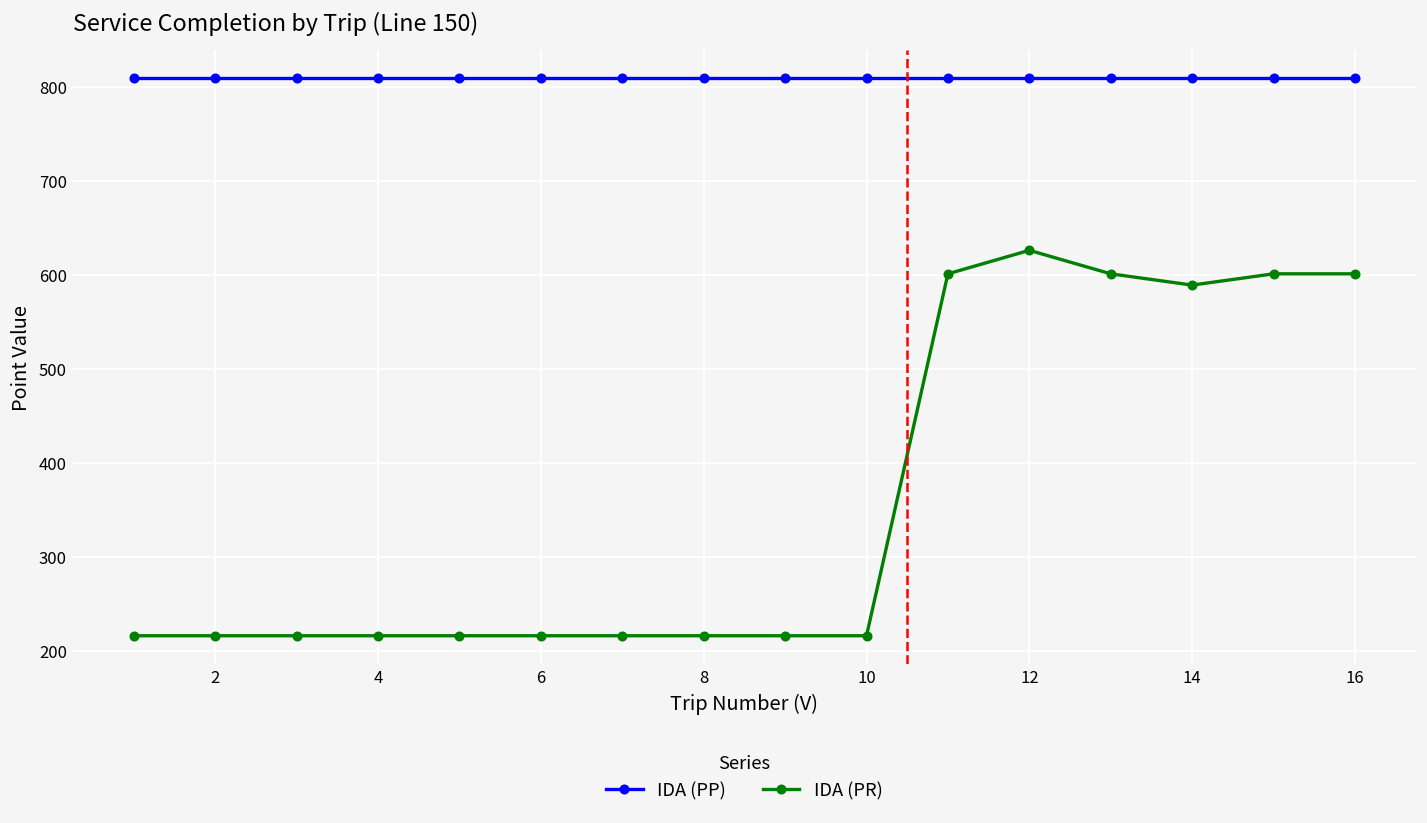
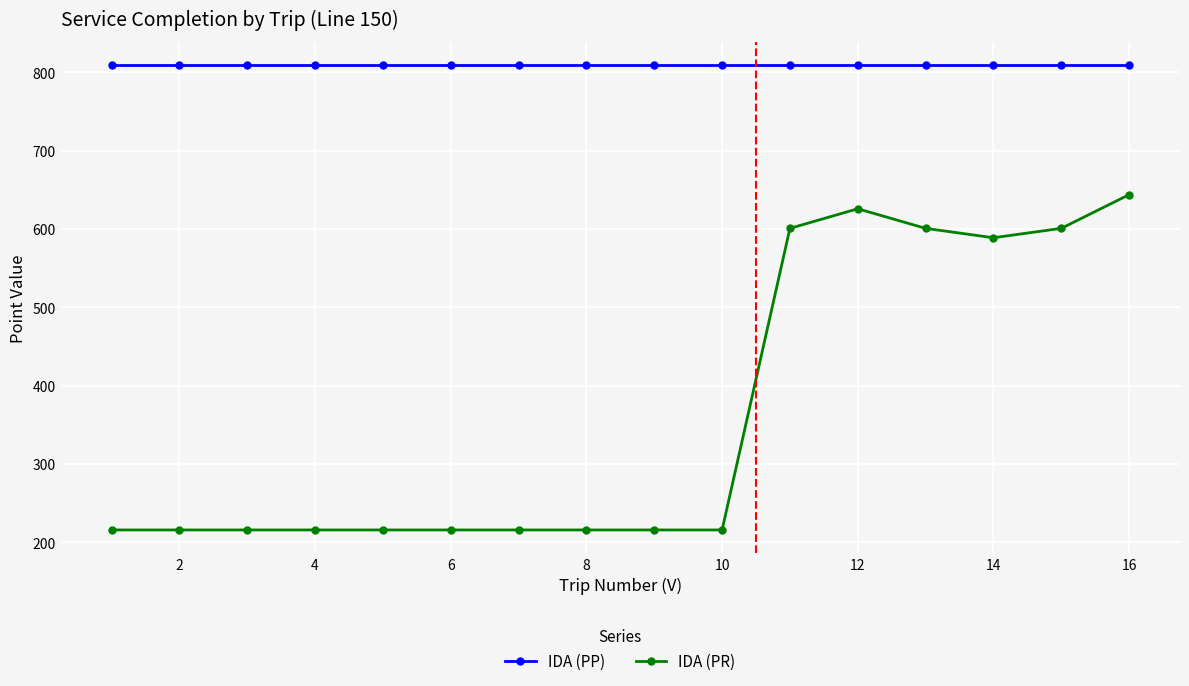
IDA (PR), 16: 600 -> 640
